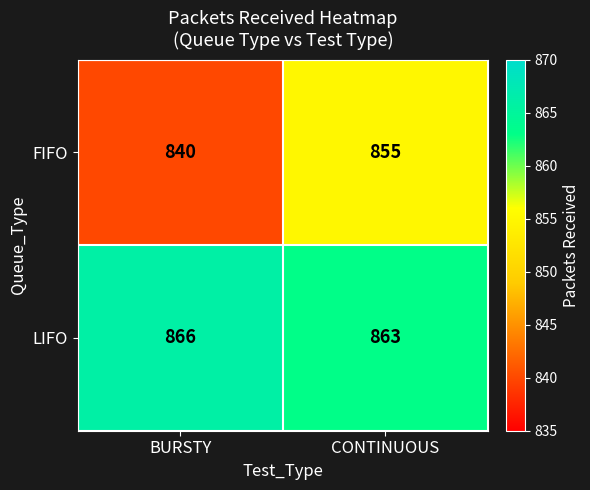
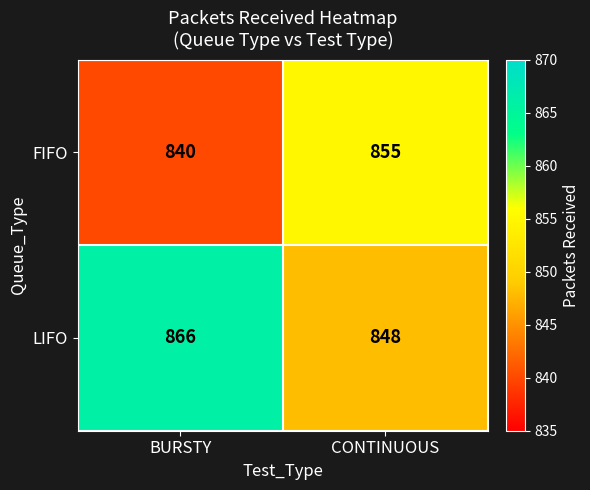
LIFO, CONTINUOUS: 863 -> 848
